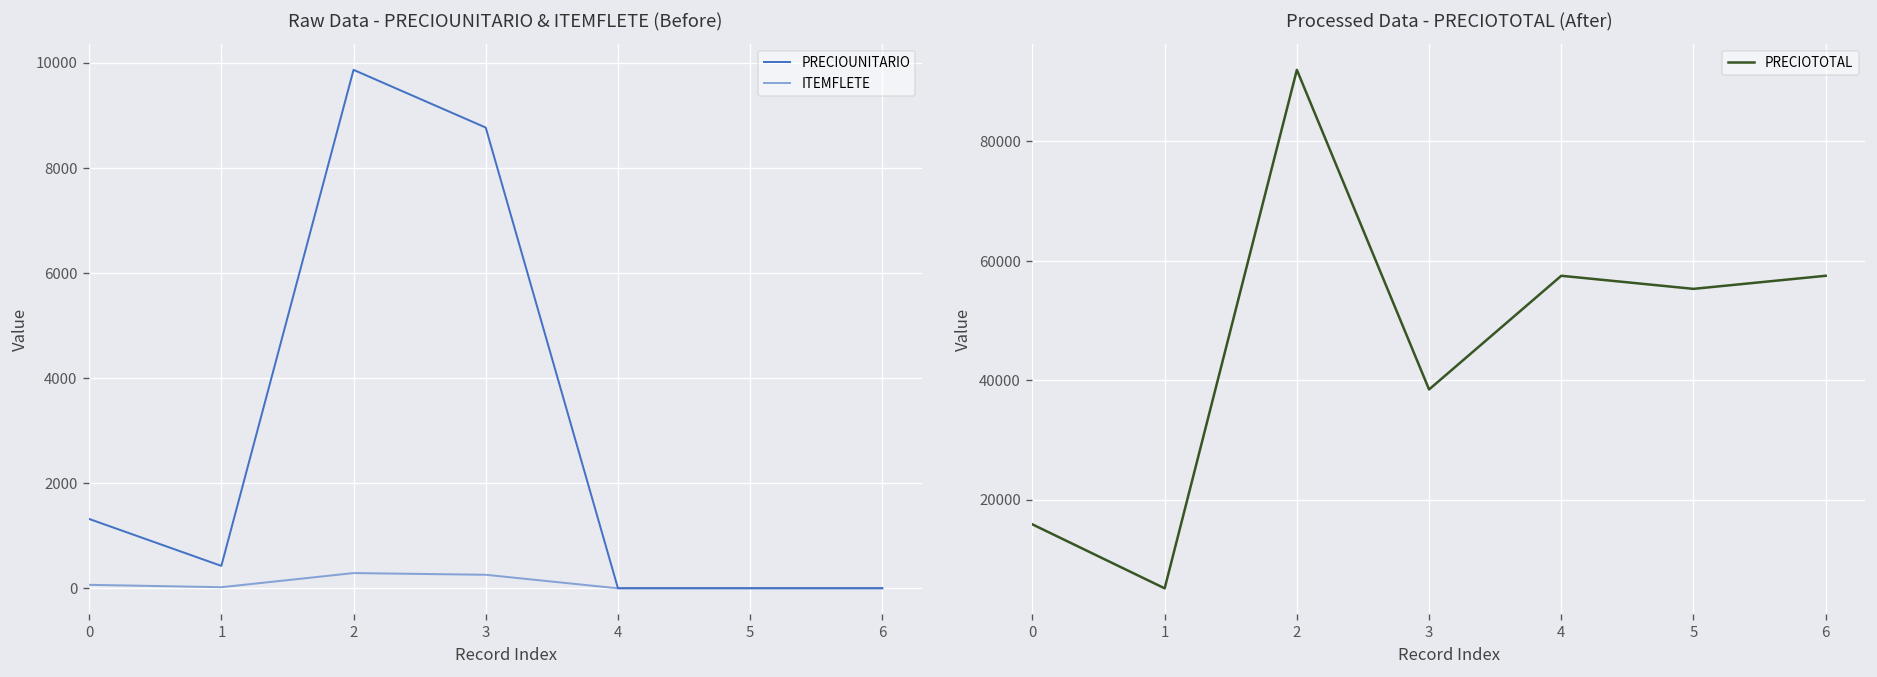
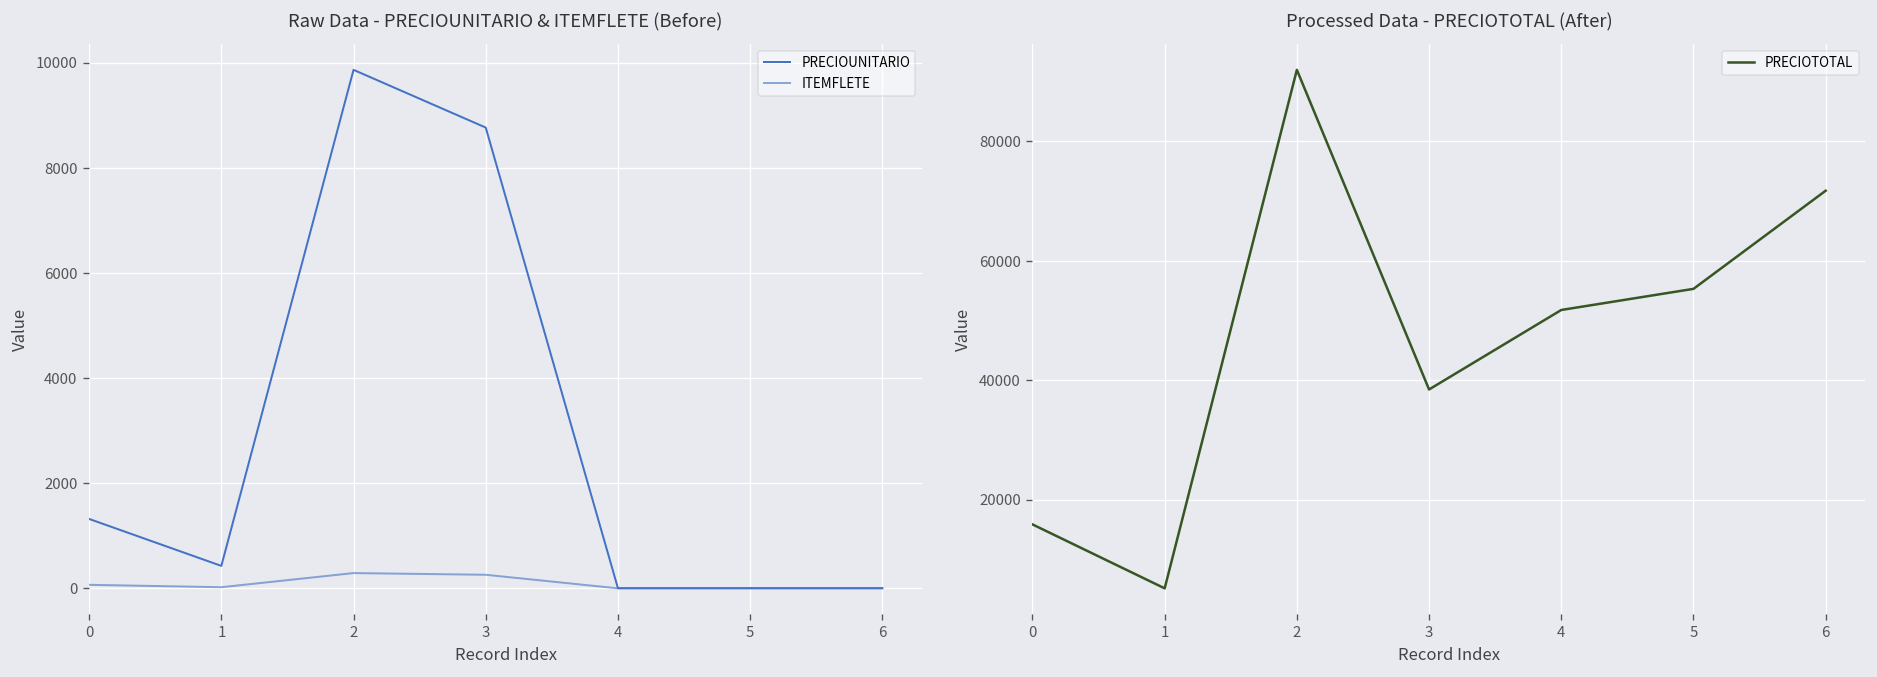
Processed Data - PRECIOTOTAL (After), 4: 57000 -> 52000
Processed Data - PRECIOTOTAL (After), 6: 57000 -> 72000
